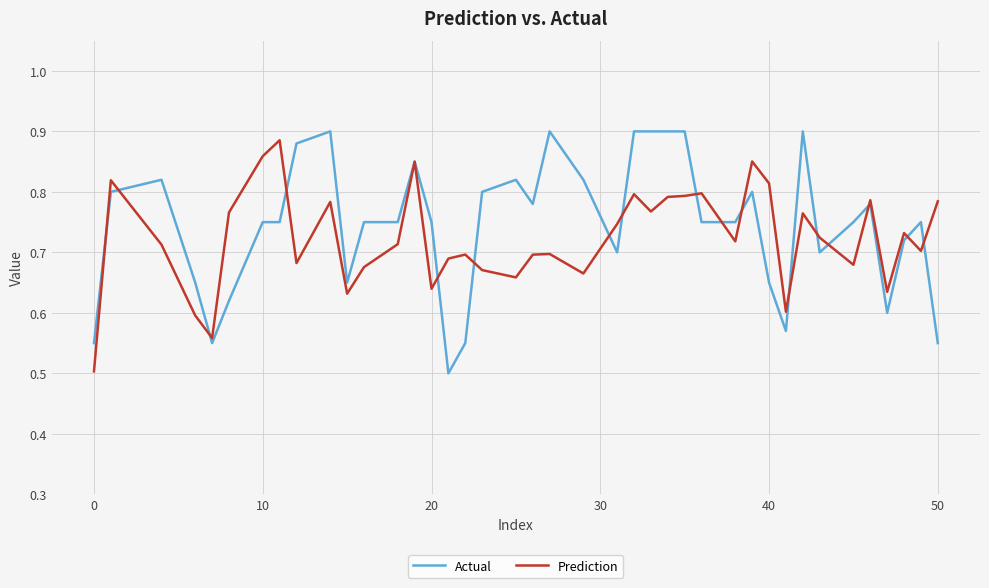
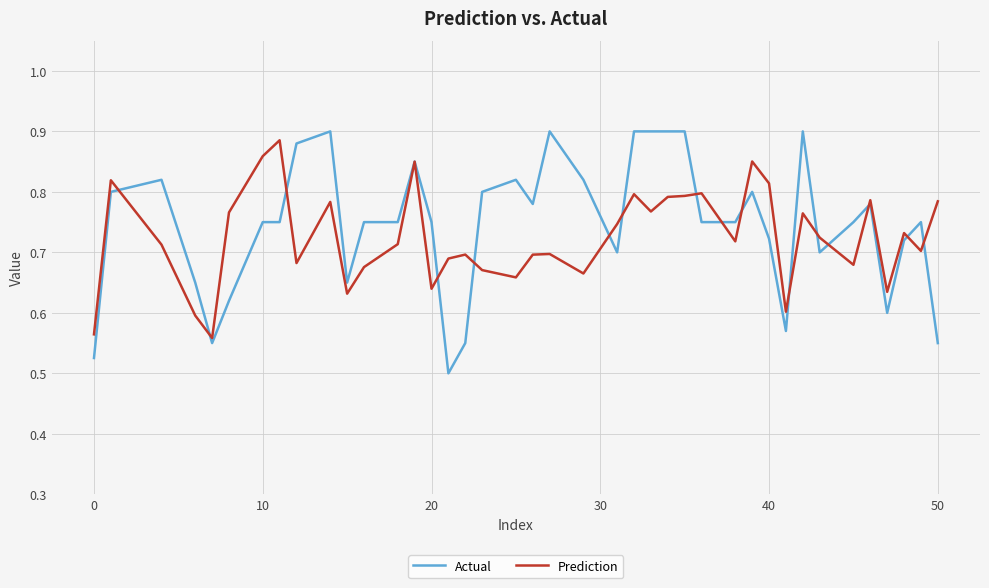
Actual, 0: 0.55 -> 0.53
Prediction, 0: 0.50 -> 0.56
Actual, 40: 0.65 -> 0.72
